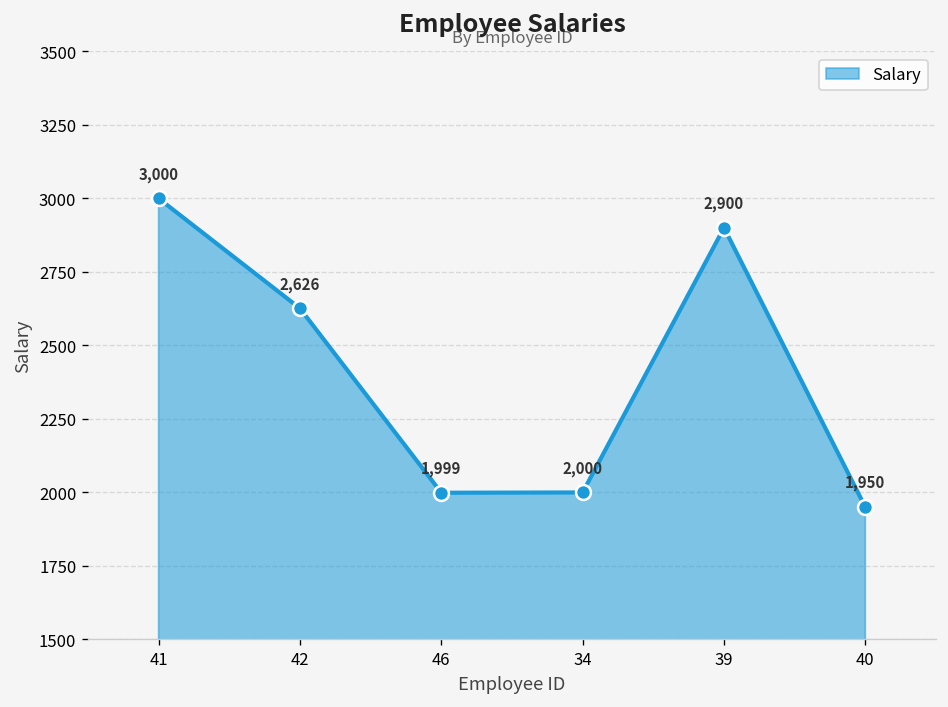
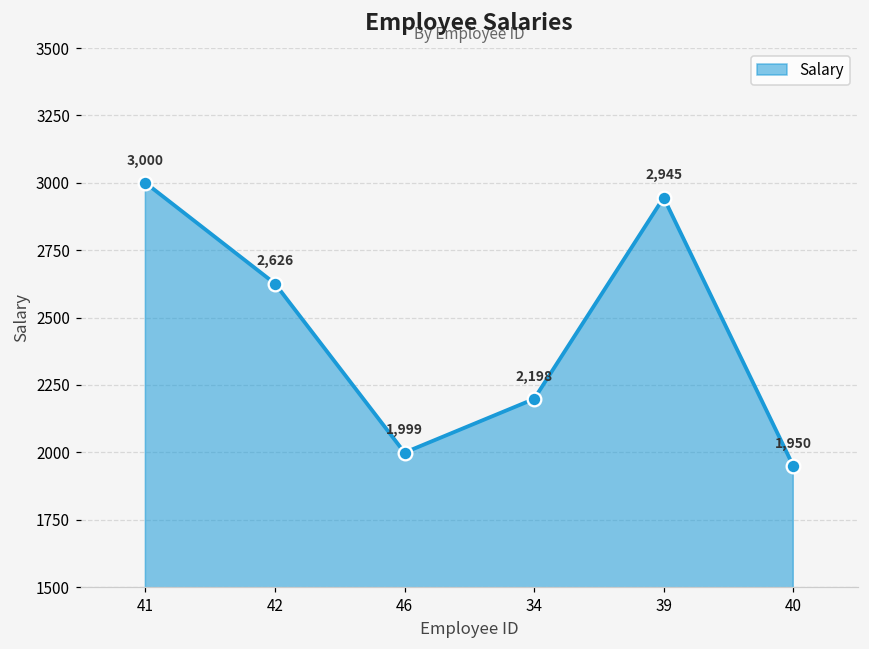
34: 2,000 -> 2,198
39: 2,900 -> 2,945
